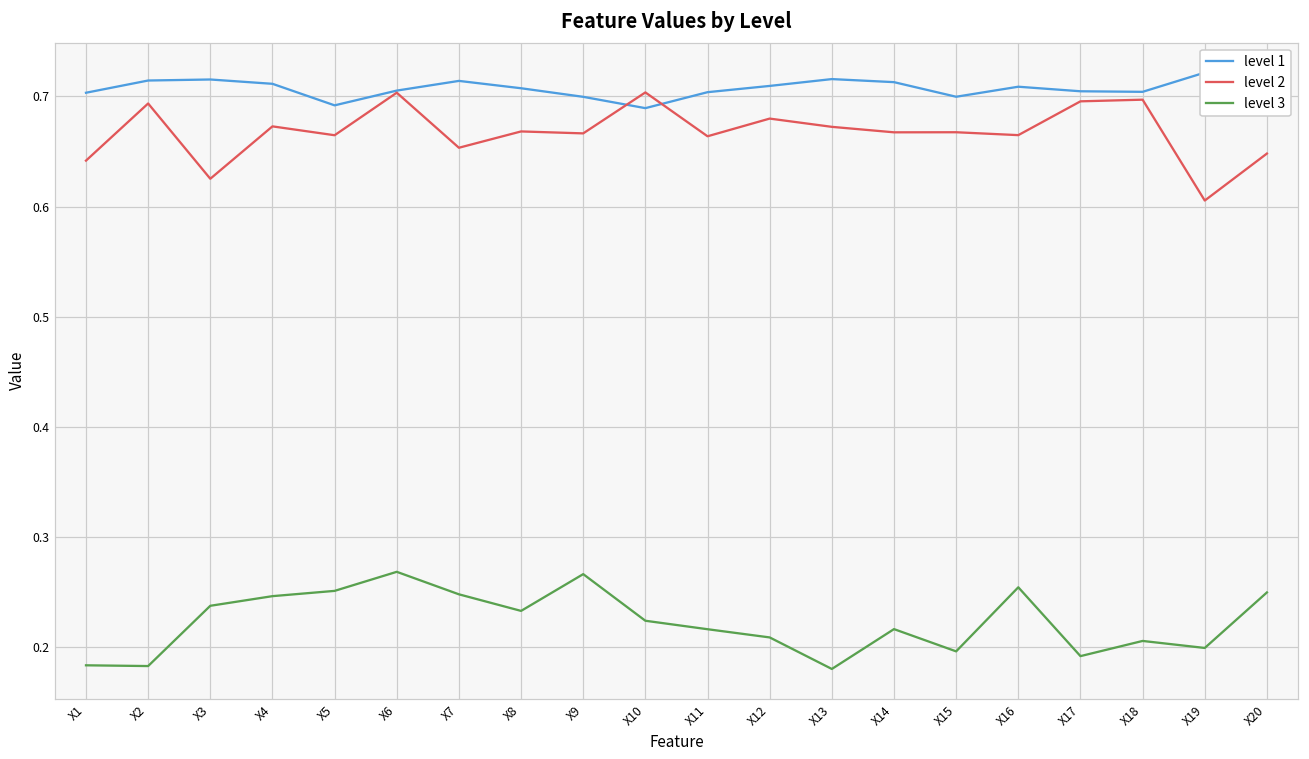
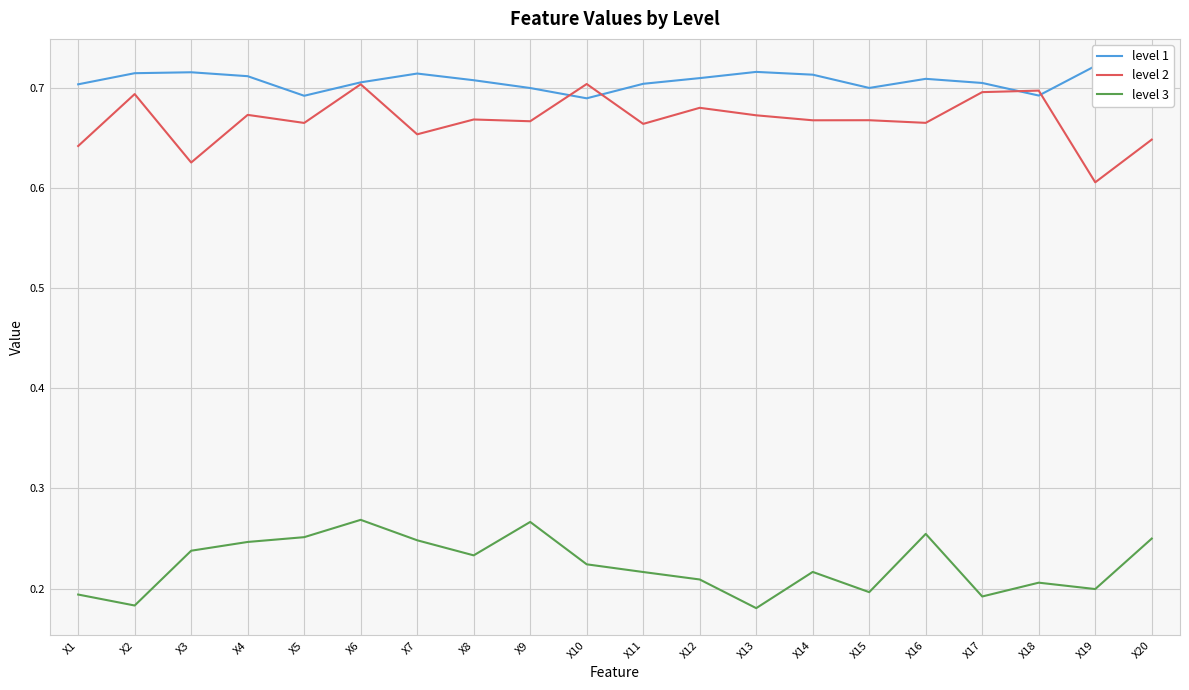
level 3, X1: 0.184 -> 0.194
level 1, X18: 0.704 -> 0.692
